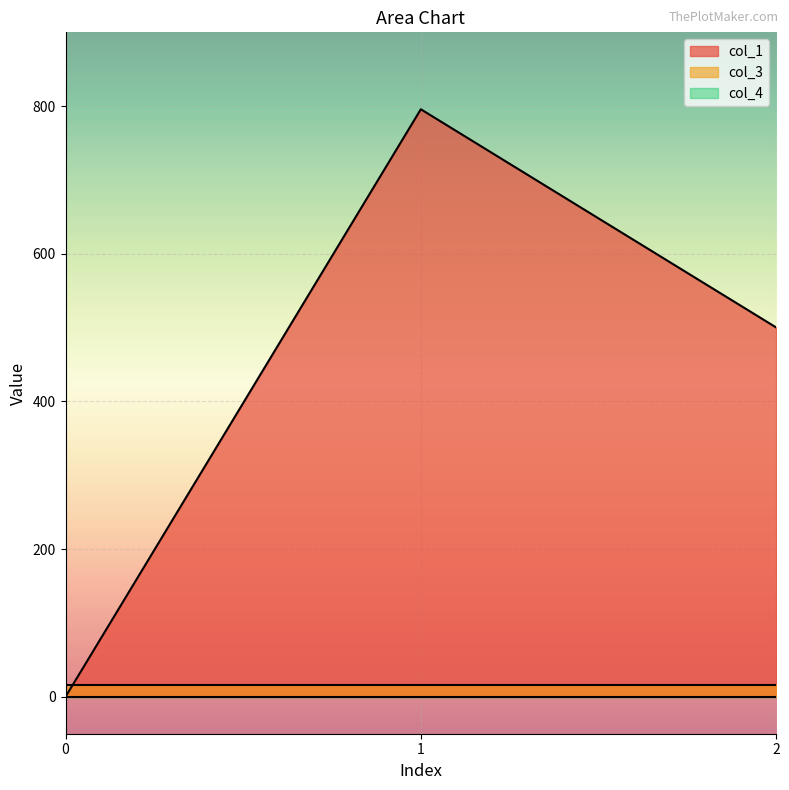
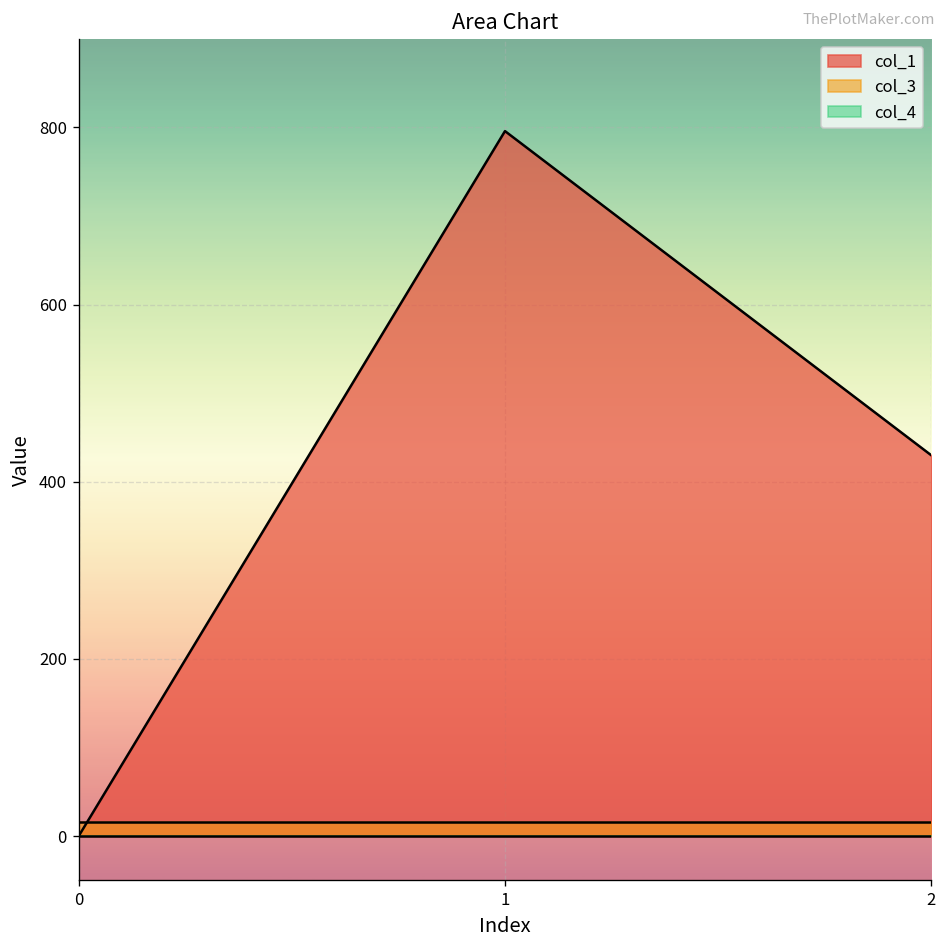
col_1, 2: 500 -> 430
